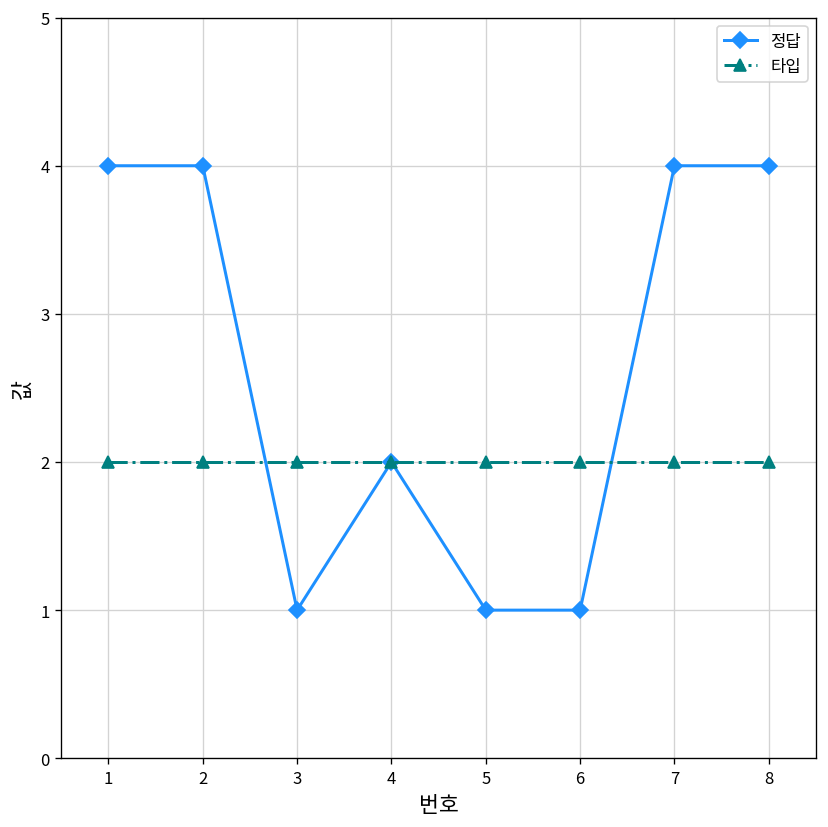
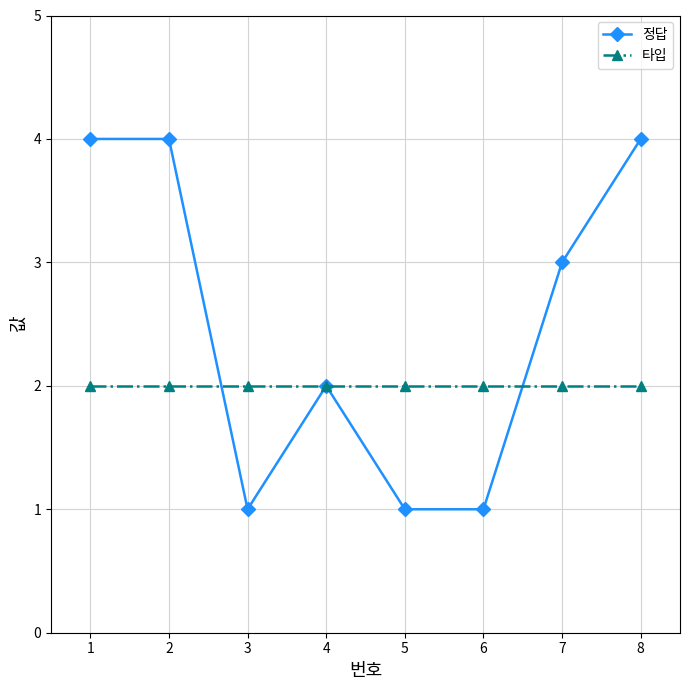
정답, 7: 4 -> 3
